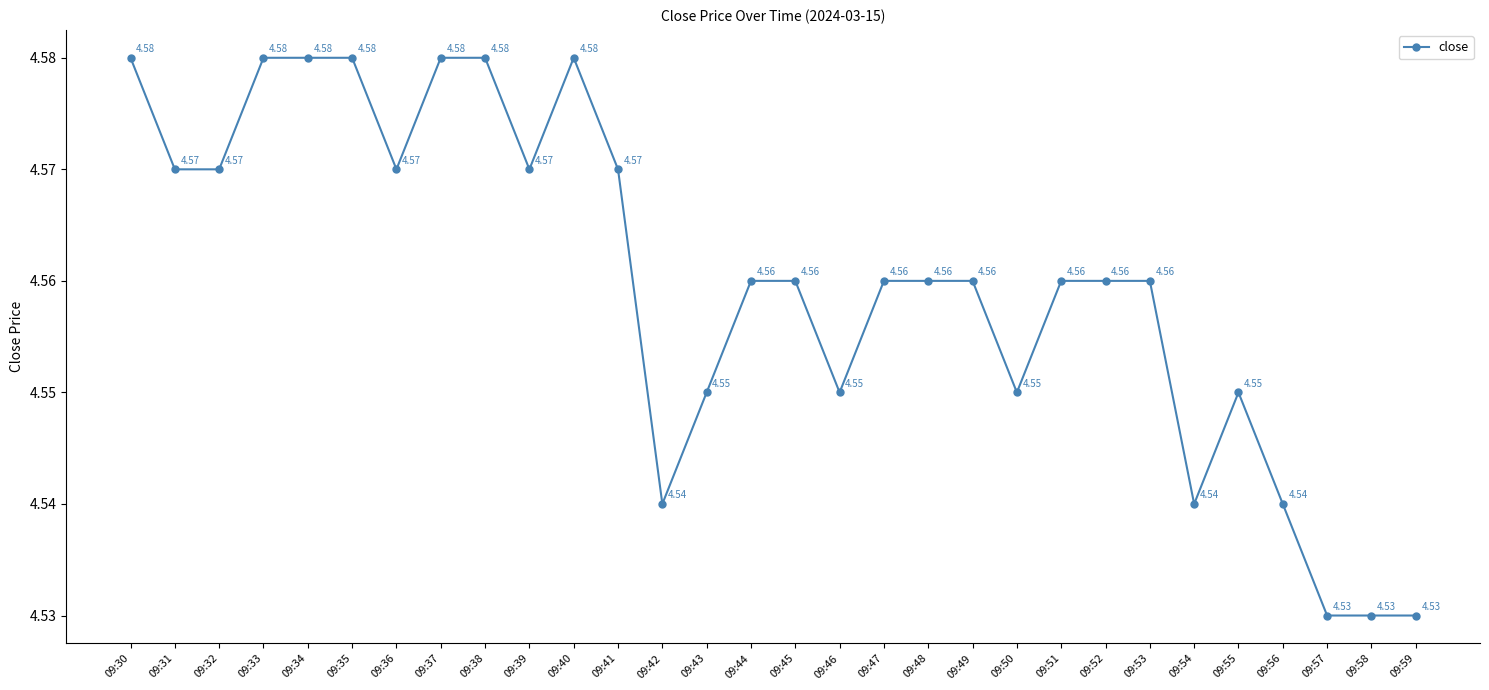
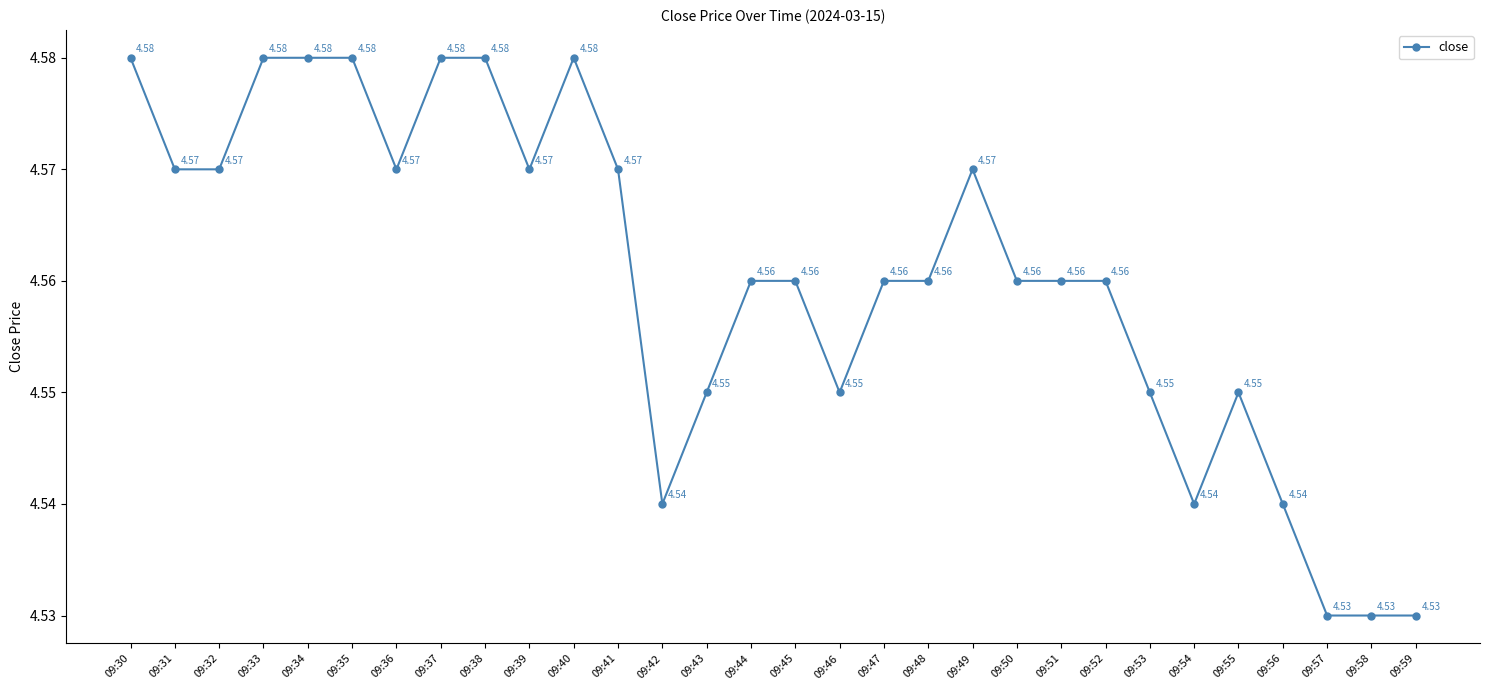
09:49: 4.56 -> 4.57
09:50: 4.55 -> 4.56
09:53: 4.56 -> 4.55
